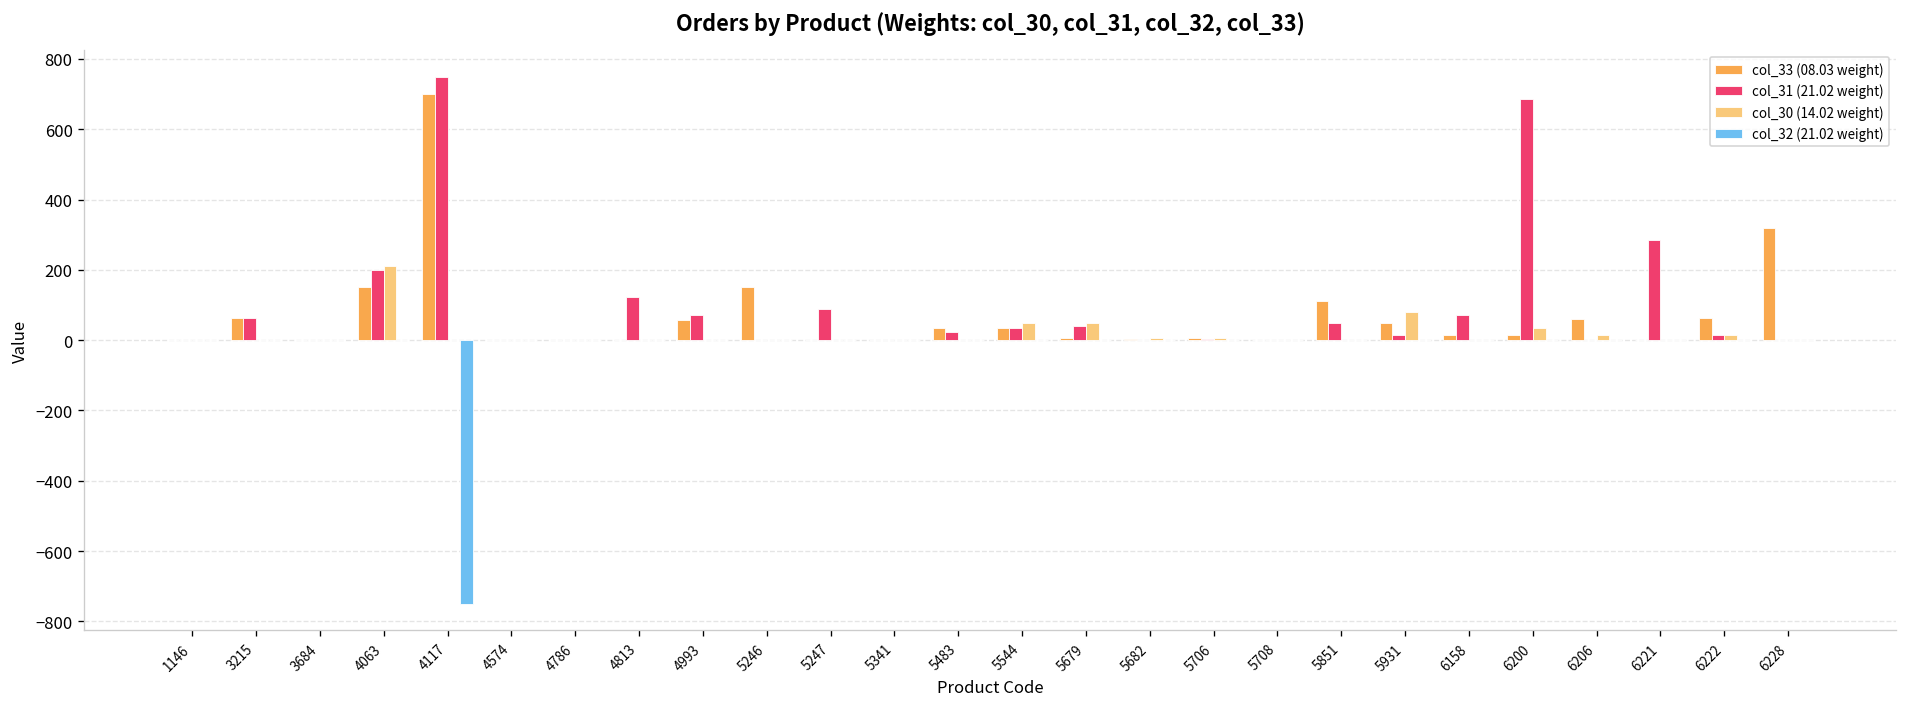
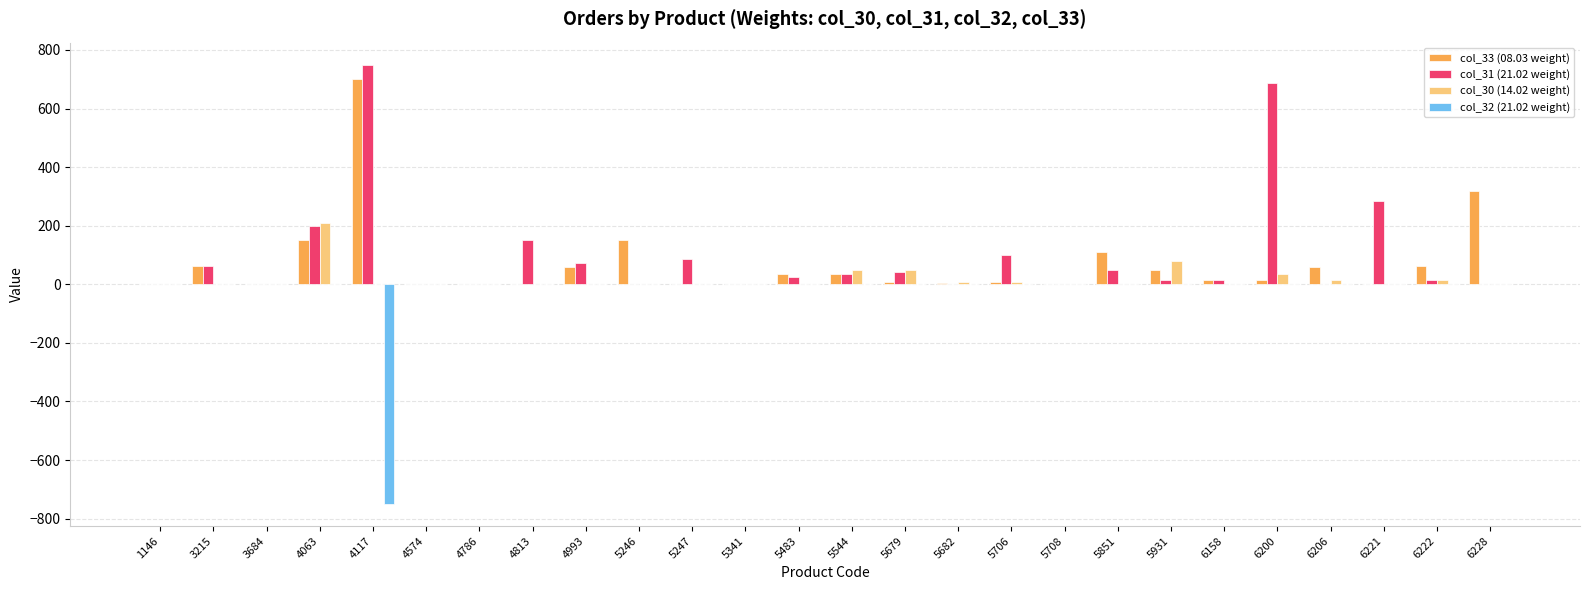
col_31 (21.02 weight), 4813: 120 -> 150
col_31 (21.02 weight), 5706: 0 -> 100
col_31 (21.02 weight), 6158: 70 -> 20
